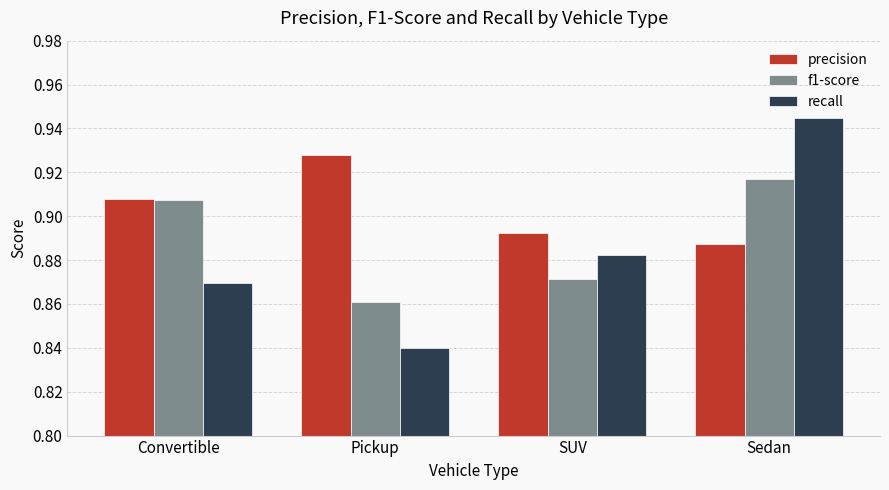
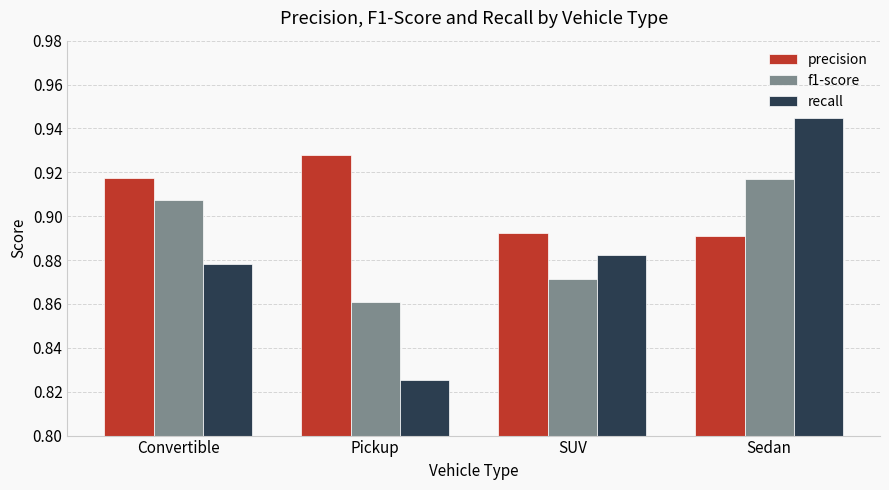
precision, Convertible: 0.908 -> 0.918
recall, Convertible: 0.870 -> 0.878
recall, Pickup: 0.840 -> 0.825
precision, Sedan: 0.887 -> 0.891
